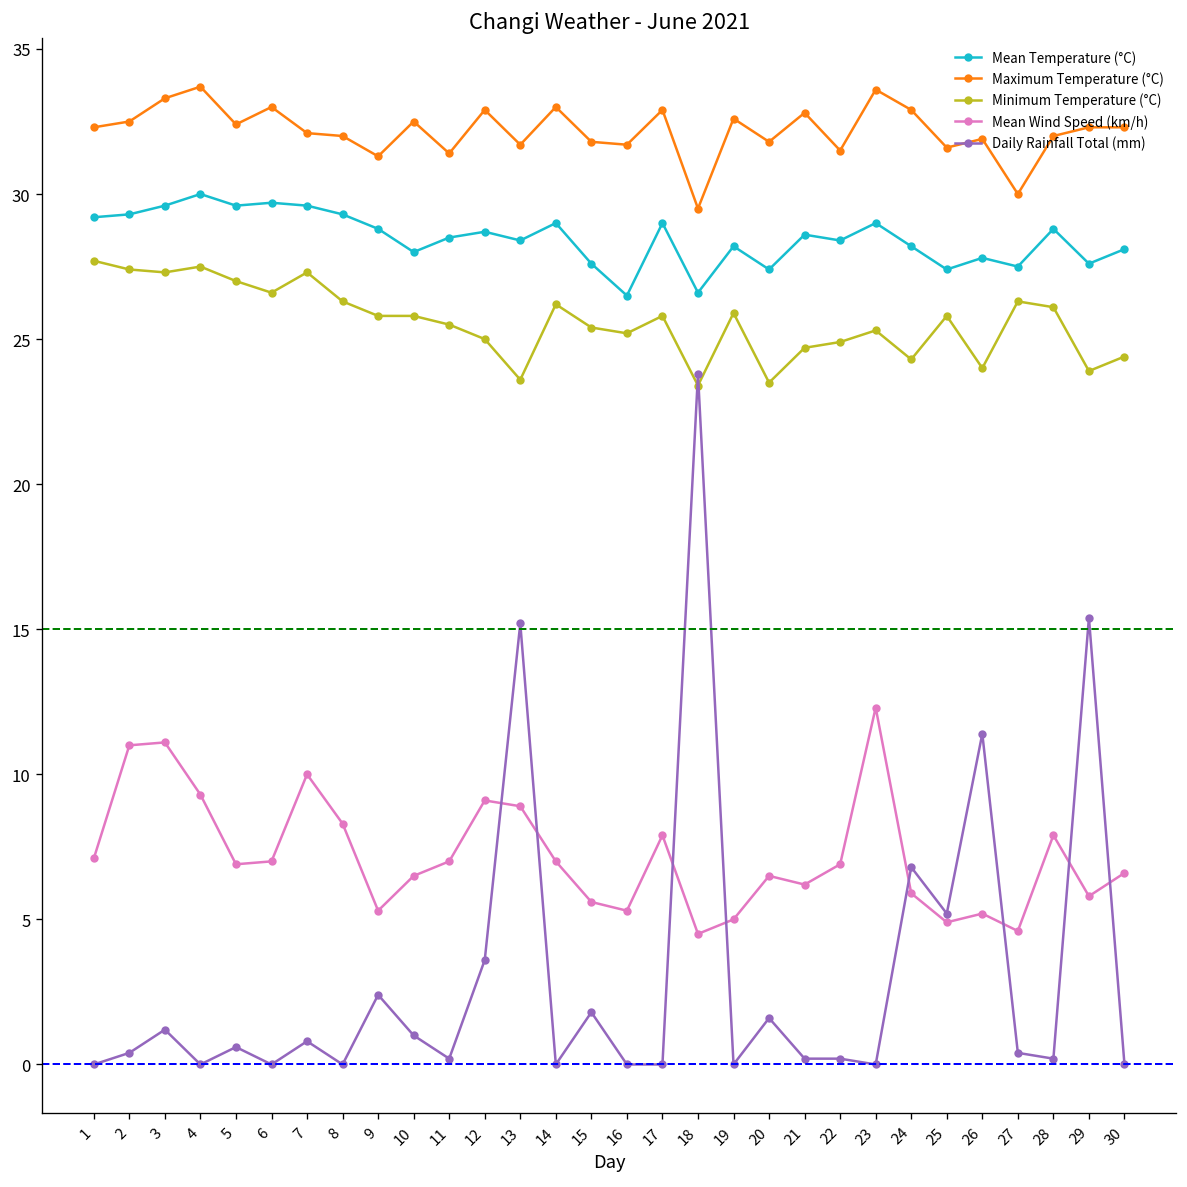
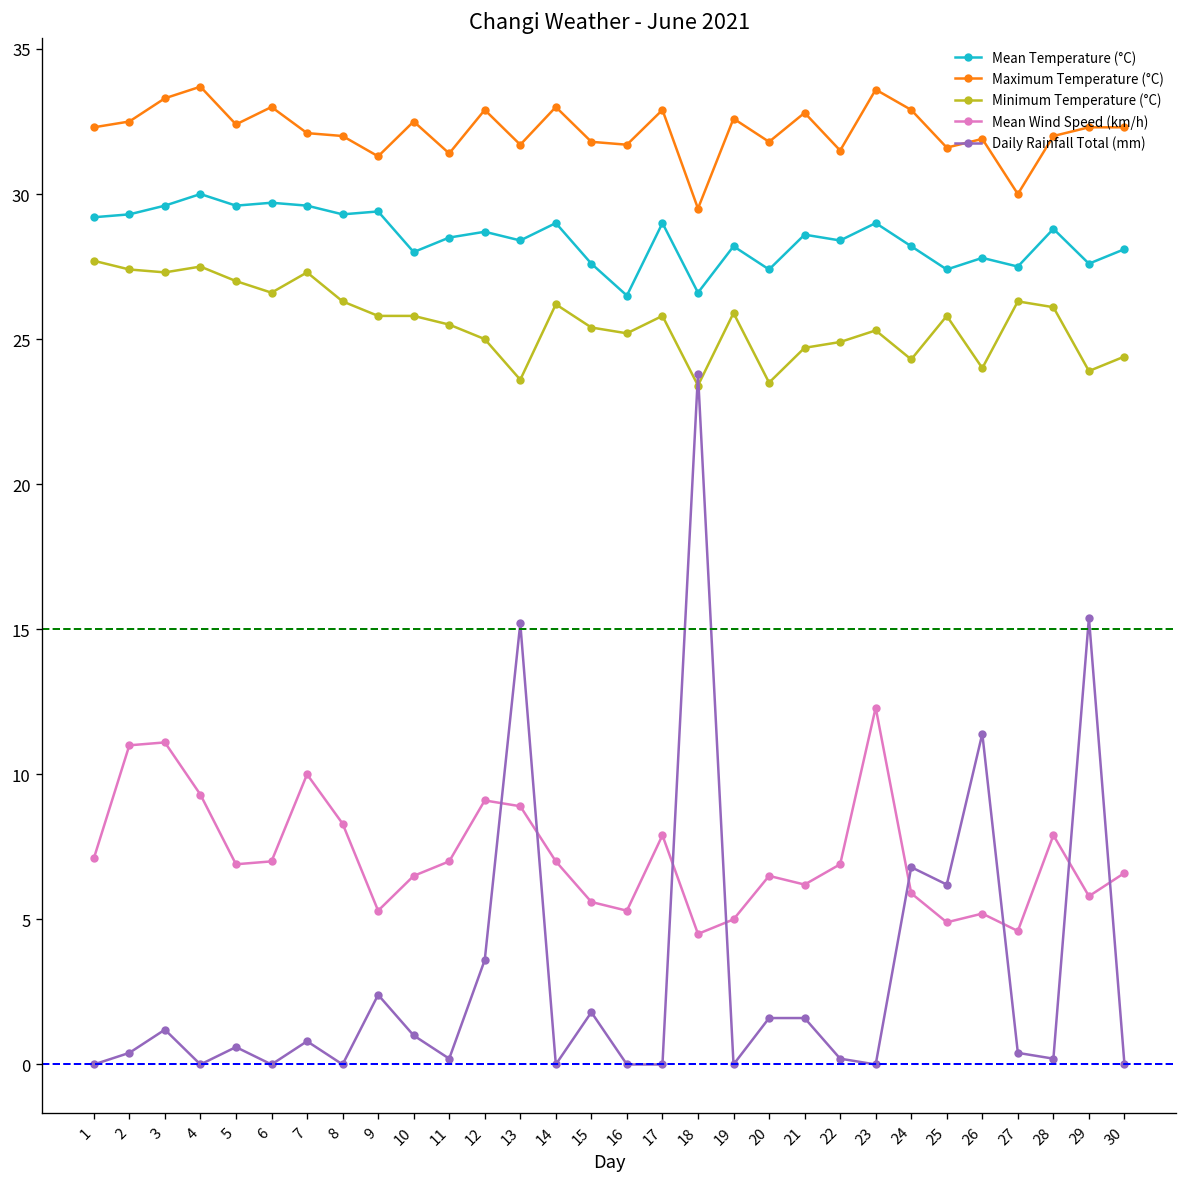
Mean Temperature (°C), 9: 28.8 -> 29.4
Daily Rainfall Total (mm), 21: 0.2 -> 1.6
Daily Rainfall Total (mm), 25: 5.2 -> 6.2
